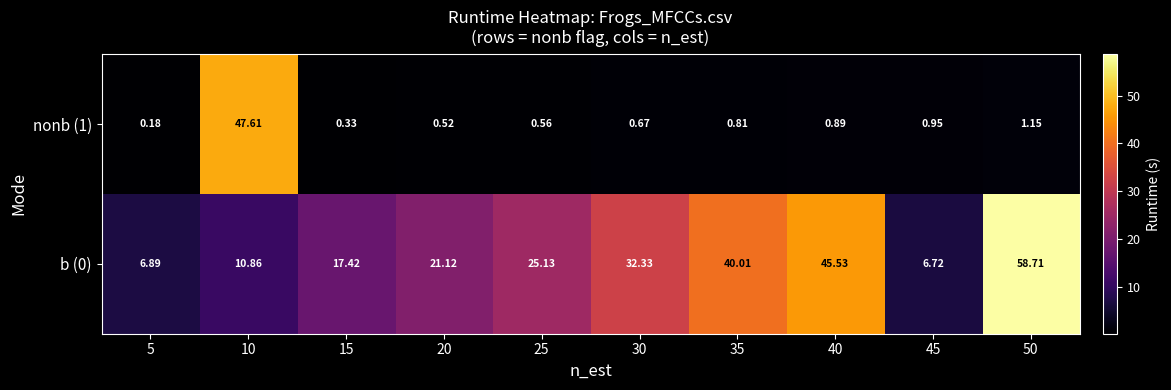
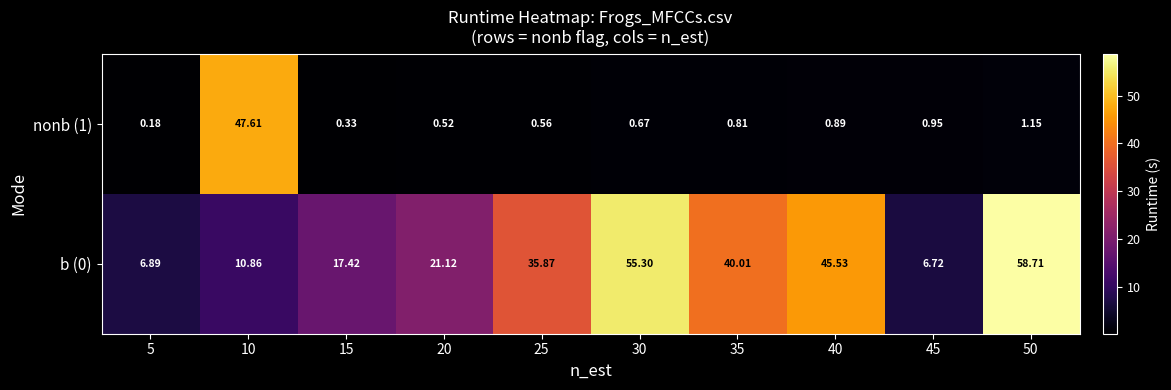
b (0), 25: 25.13 -> 35.87
b (0), 30: 32.33 -> 55.30
